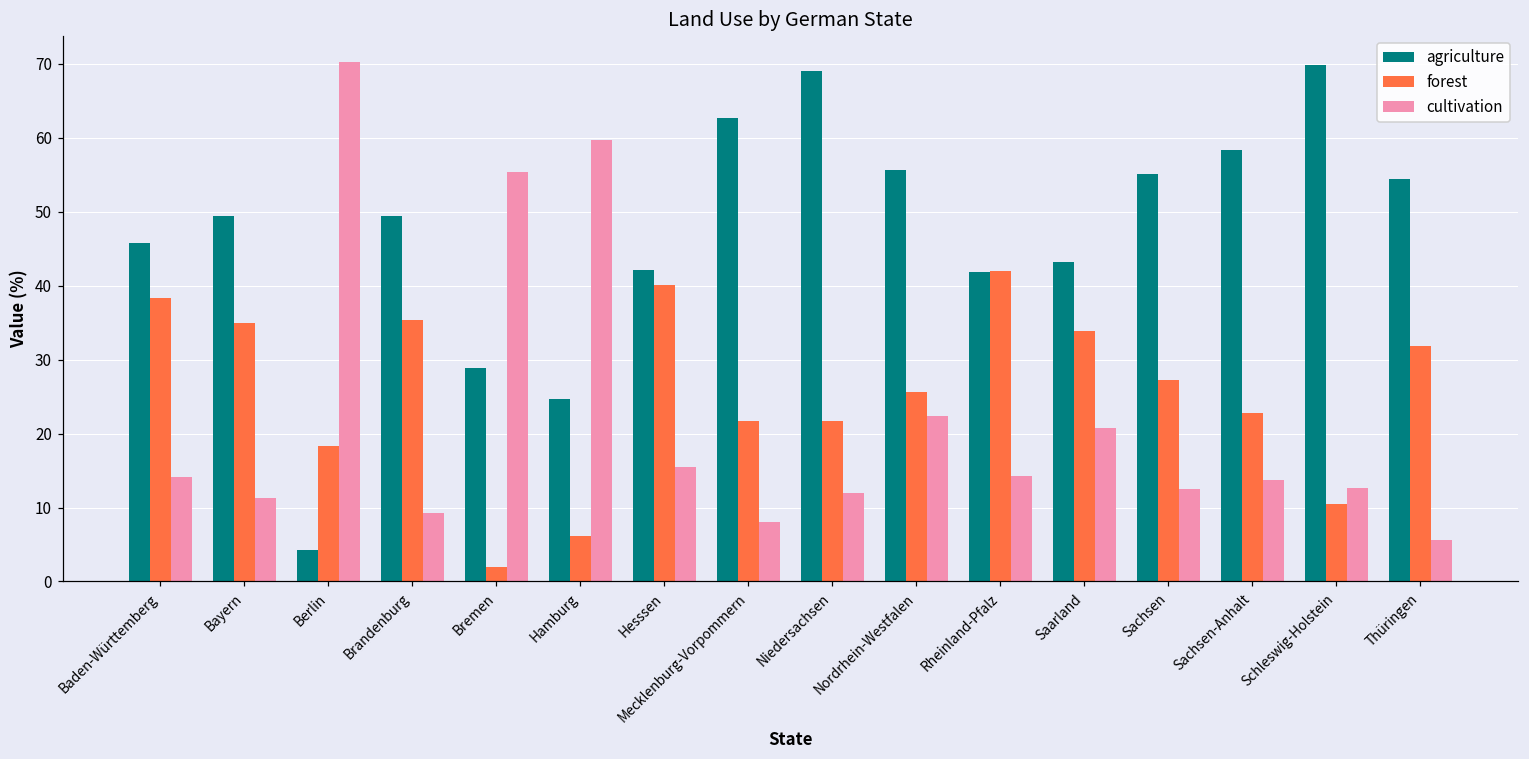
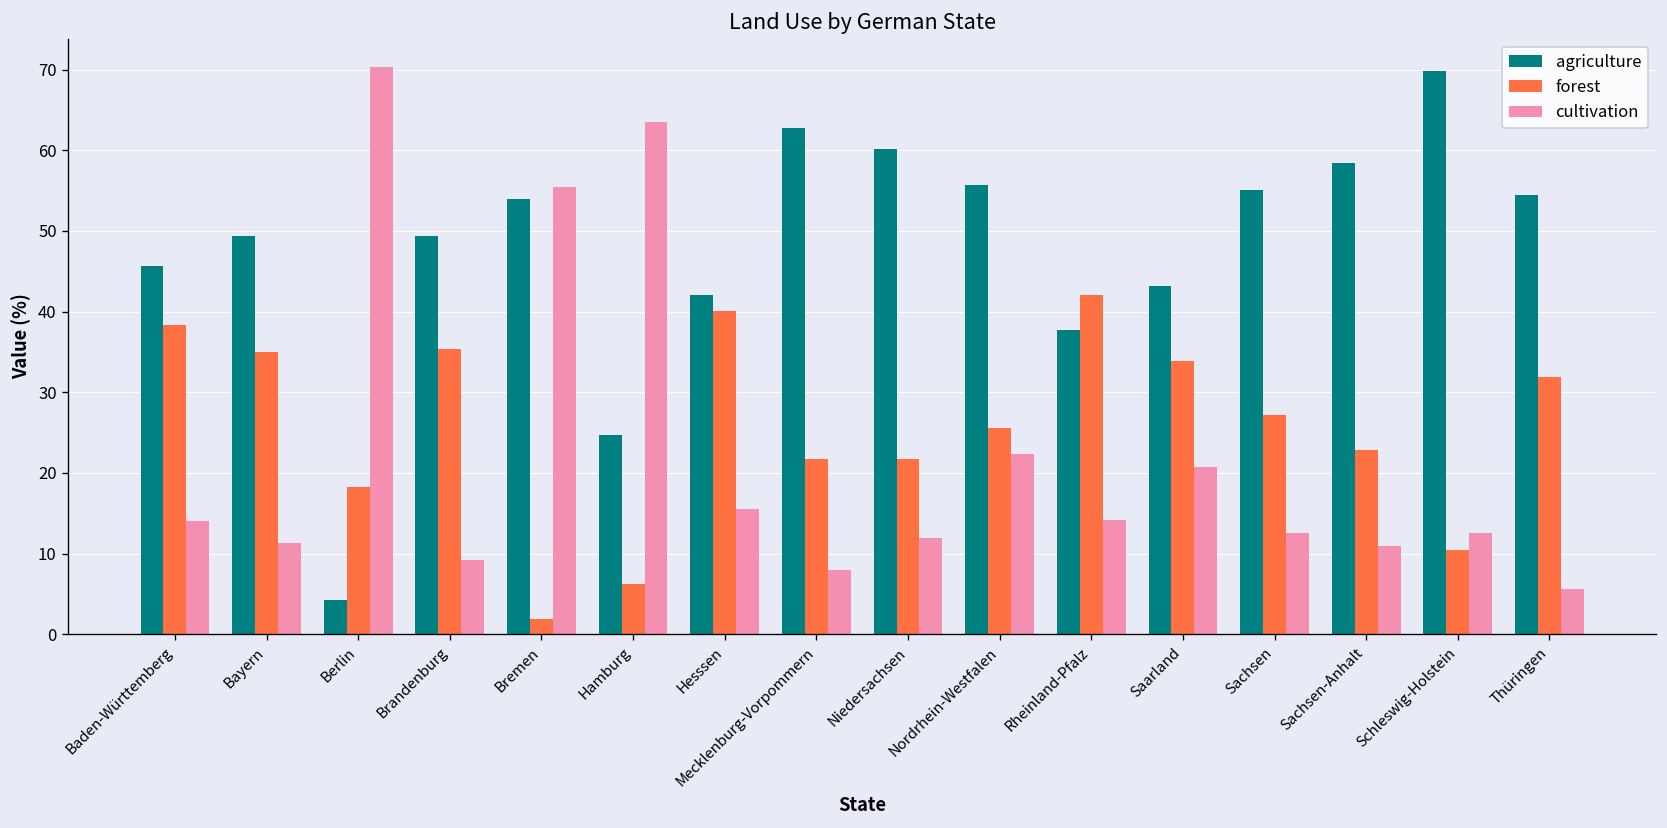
agriculture, Bremen: 29 -> 54
cultivation, Hamburg: 60 -> 64
agriculture, Niedersachsen: 69 -> 60
agriculture, Rheinland-Pfalz: 42 -> 38
cultivation, Sachsen-Anhalt: 14 -> 11
